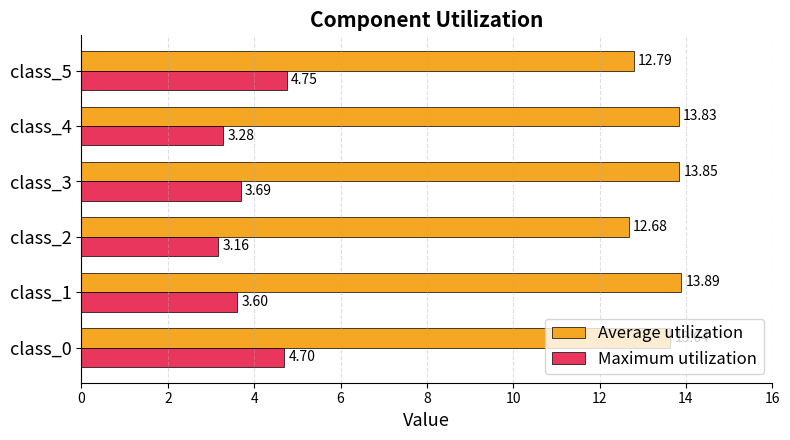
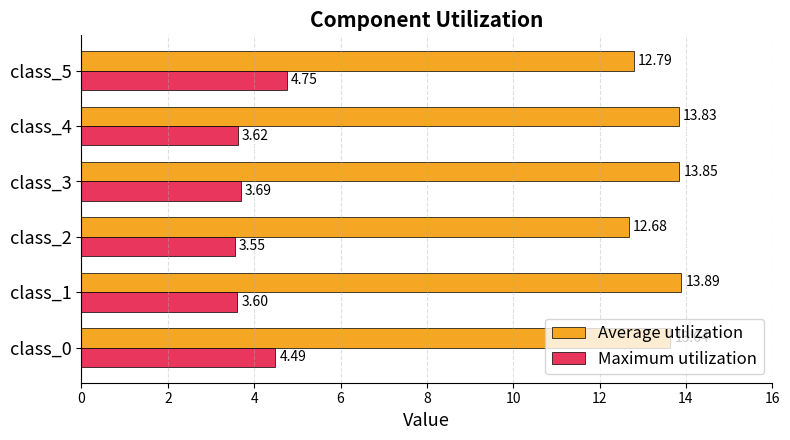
Maximum utilization, class_4: 3.28 -> 3.62
Maximum utilization, class_2: 3.16 -> 3.55
Maximum utilization, class_0: 4.70 -> 4.49
